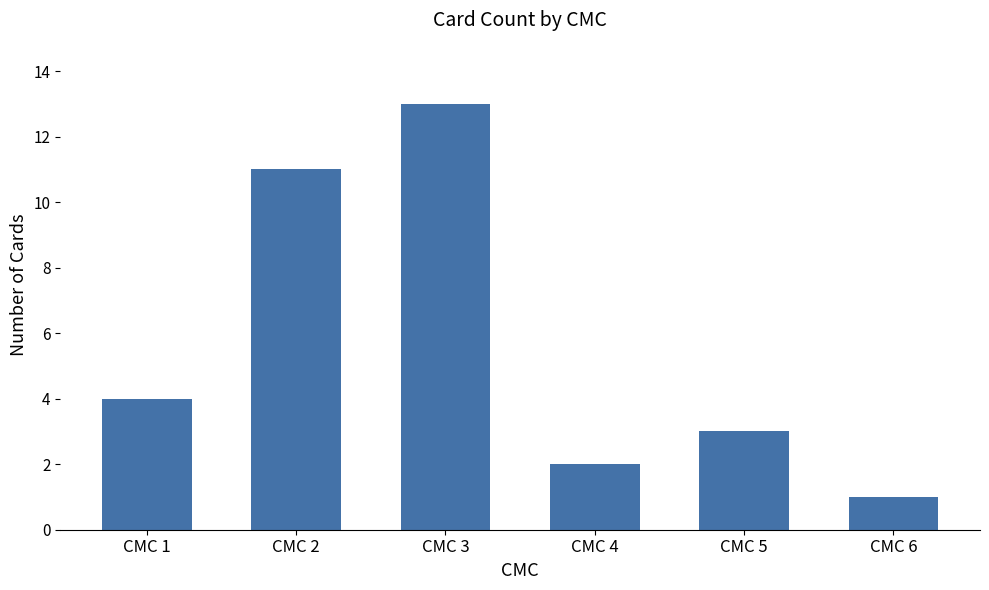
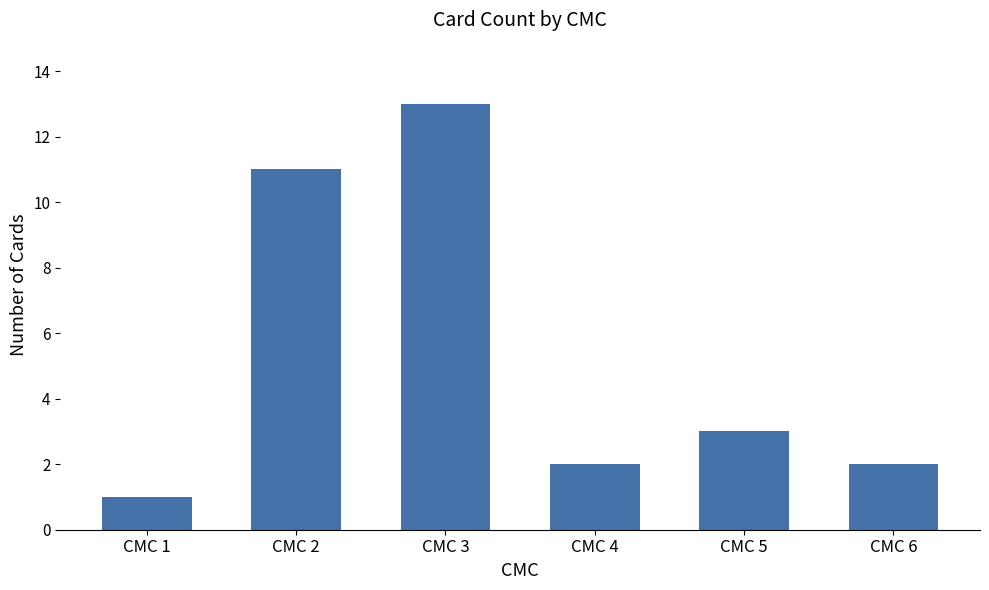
CMC 1: 4 -> 1
CMC 6: 1 -> 2
